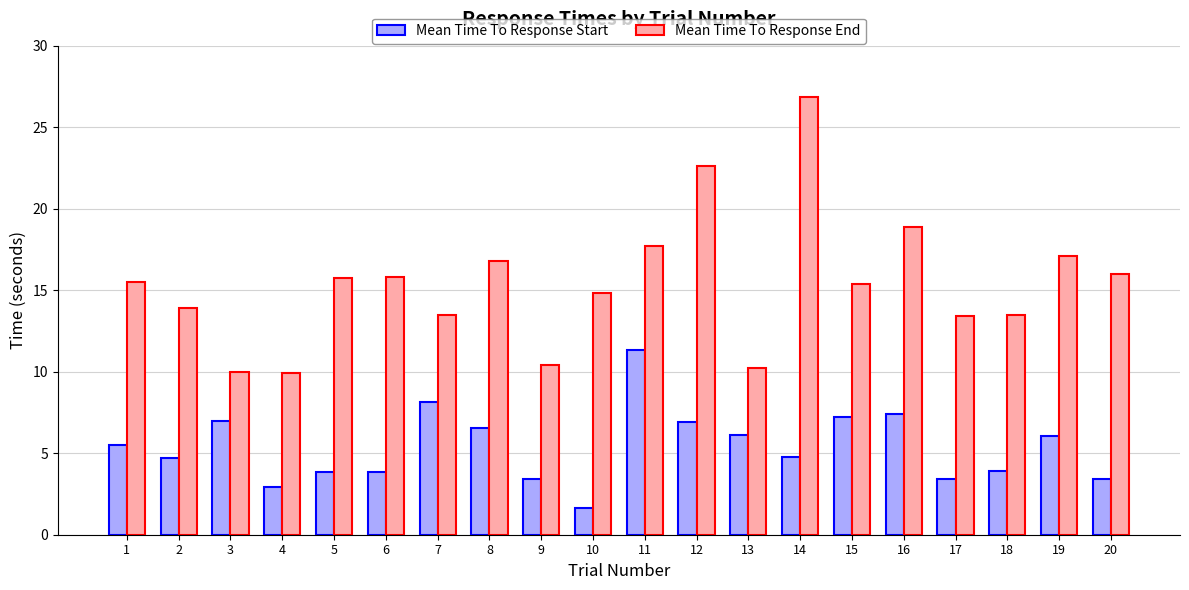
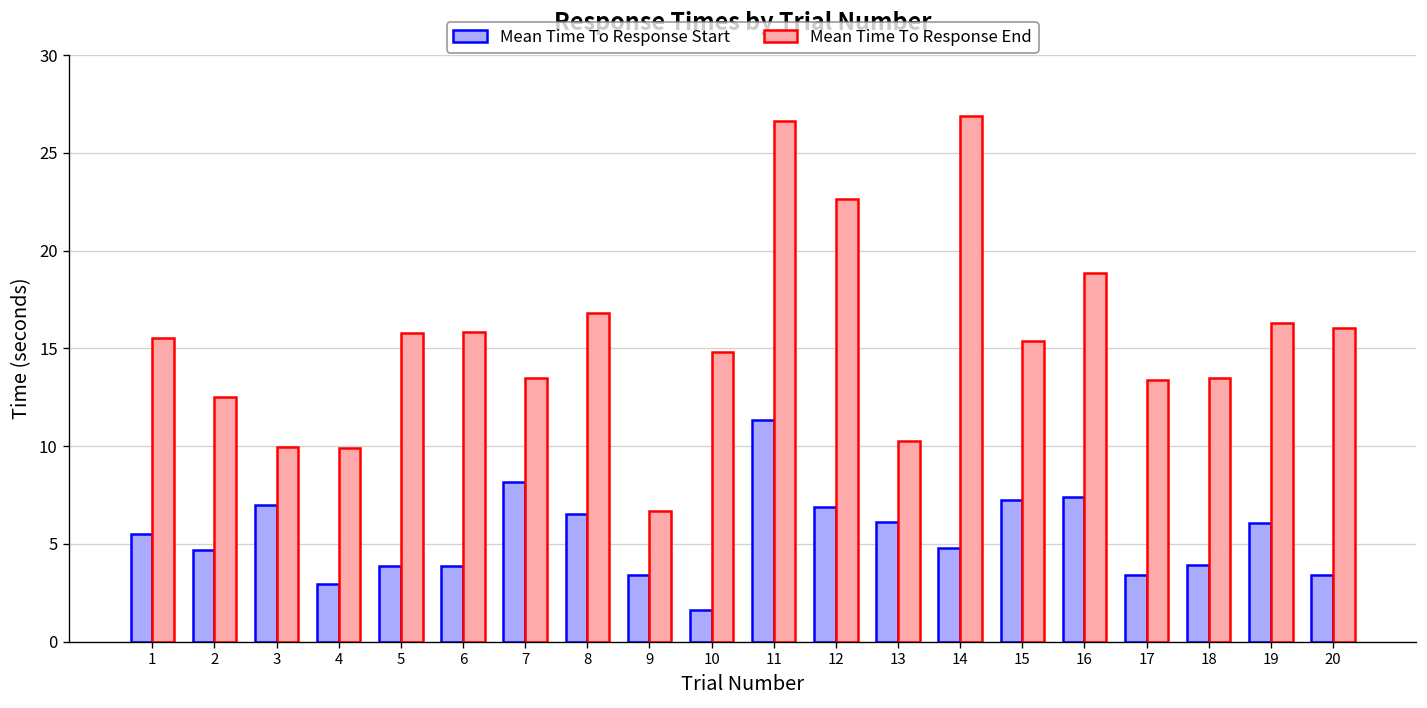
Mean Time To Response End, 2: 13.9 -> 12.5
Mean Time To Response End, 9: 10.4 -> 6.7
Mean Time To Response End, 11: 17.7 -> 26.6
Mean Time To Response End, 19: 17.1 -> 16.3
